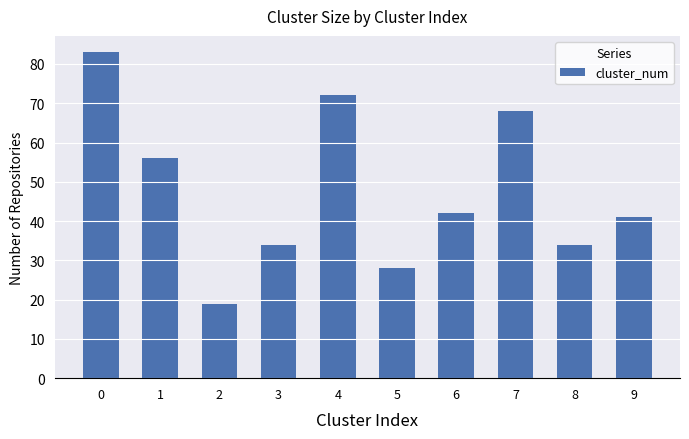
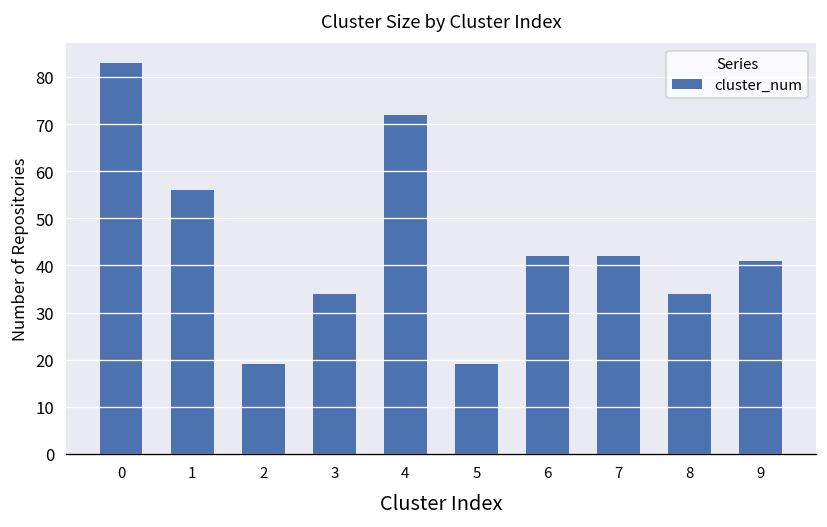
5: 28 -> 19
7: 68 -> 42
